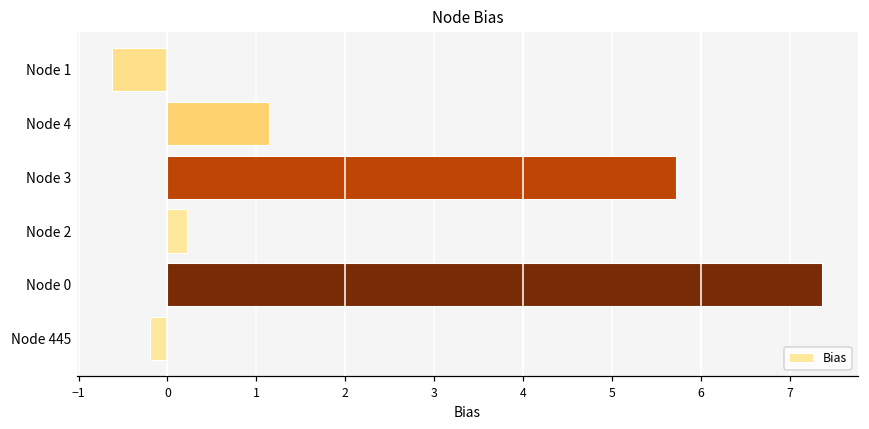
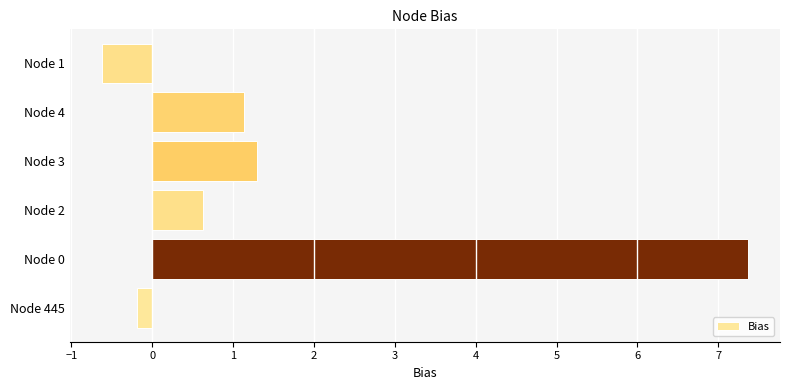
Node 3: 5.7 -> 1.3
Node 2: 0.2 -> 0.6
